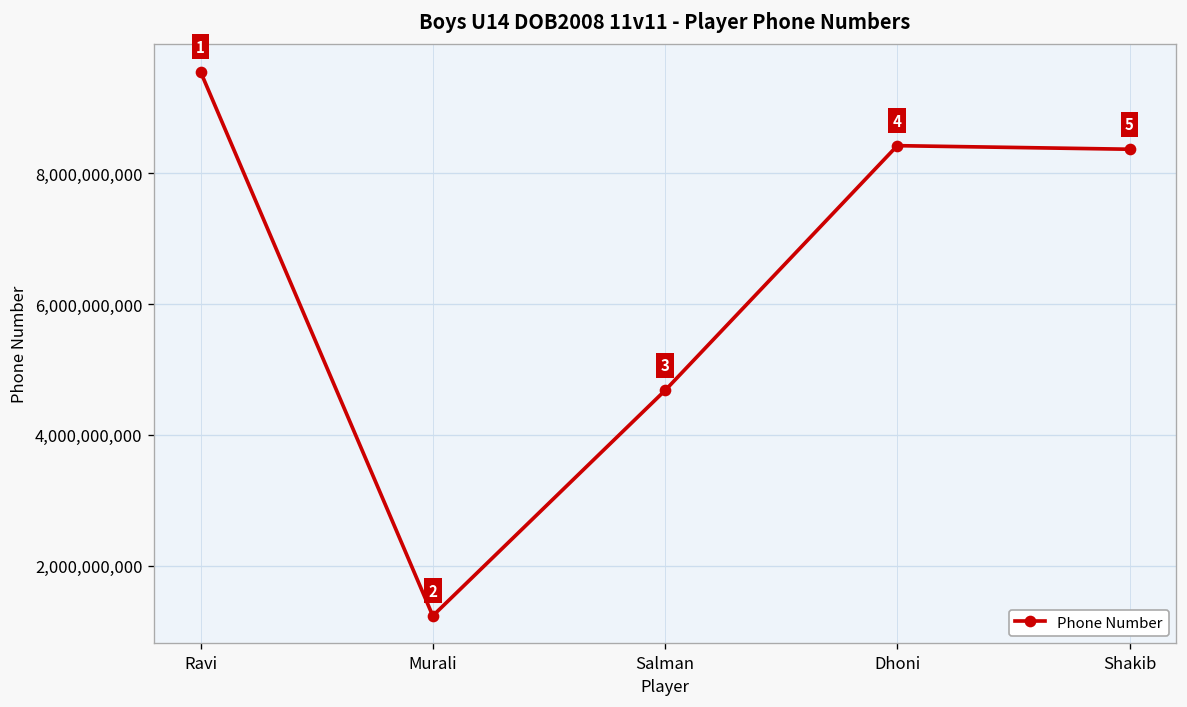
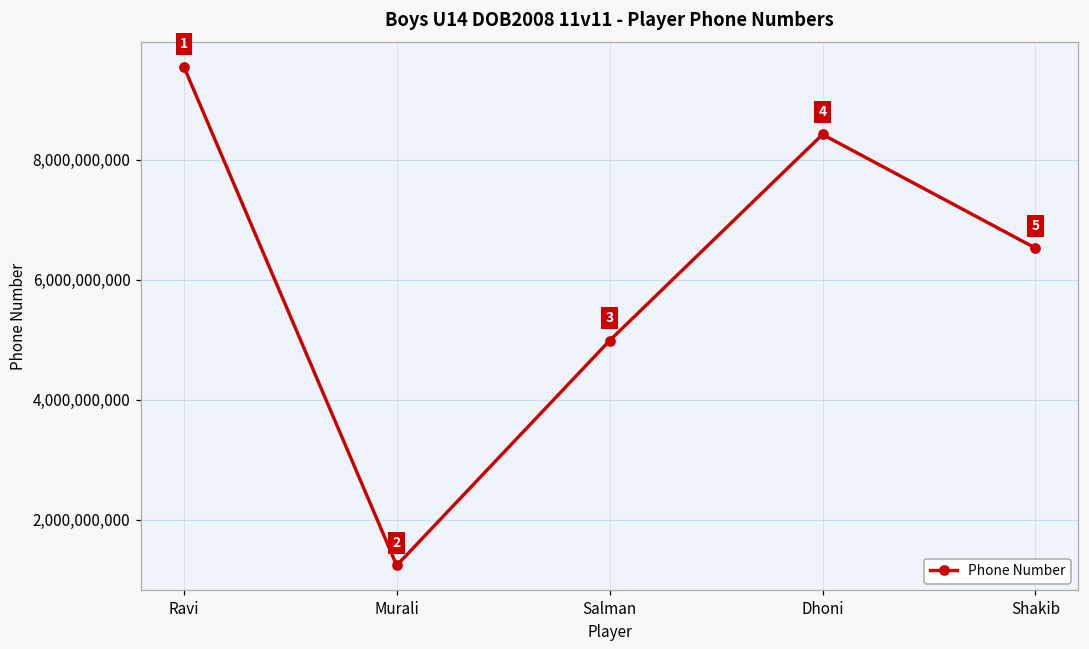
Salman: 4,700,000,000 -> 5,000,000,000
Shakib: 8,400,000,000 -> 6,500,000,000
